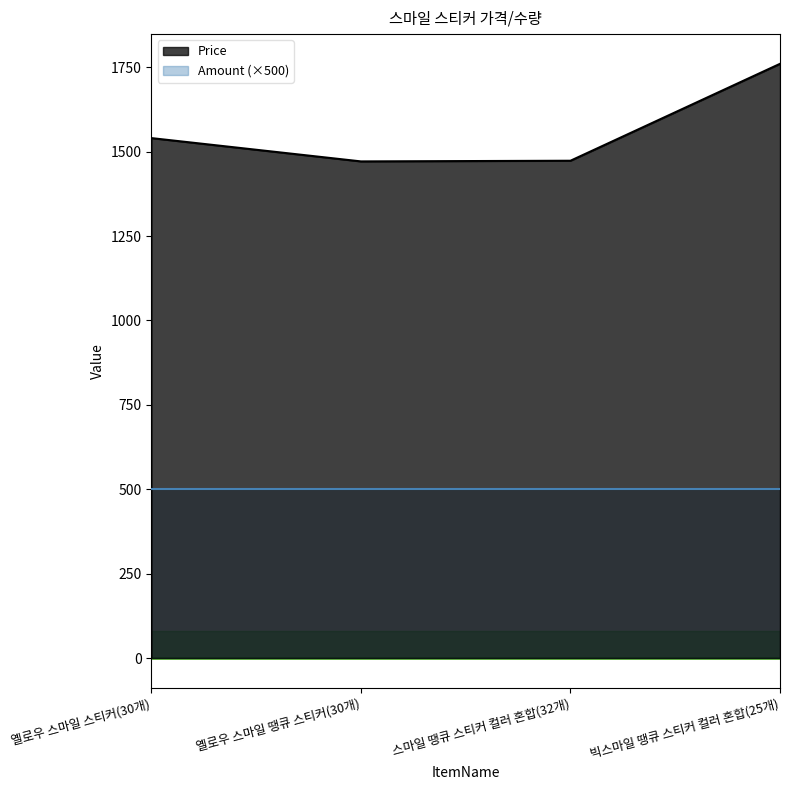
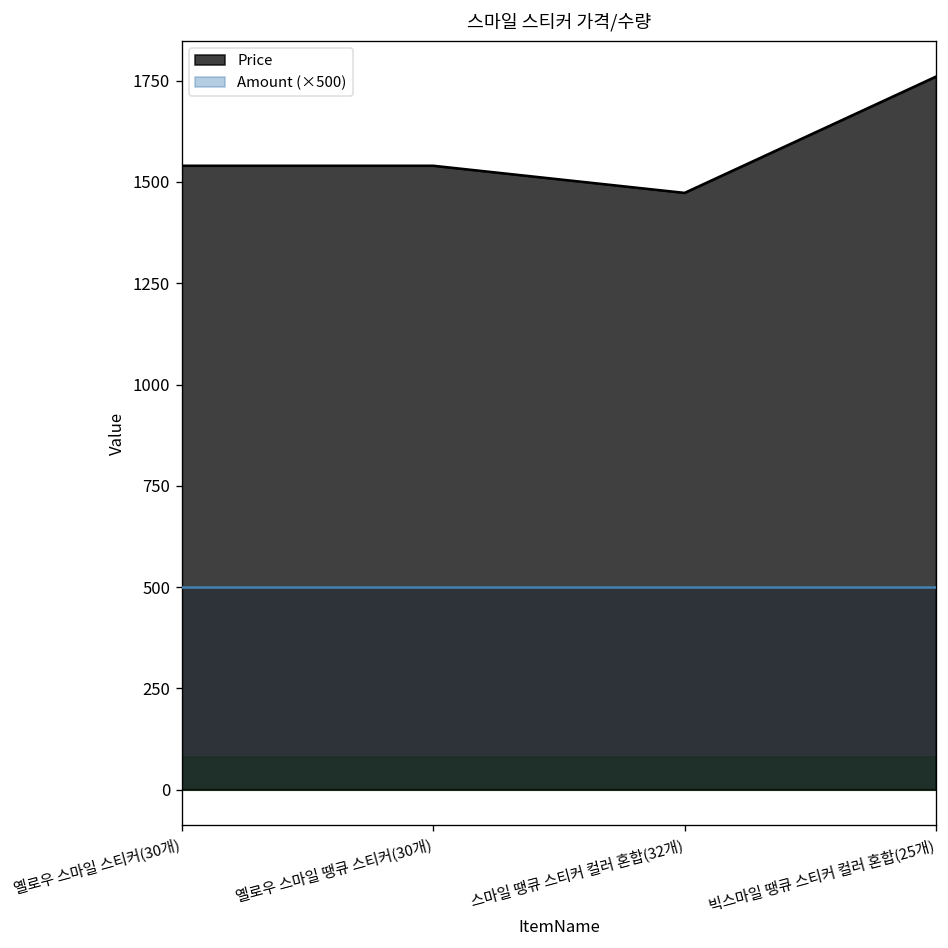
Price, 옐로우 스마일 땡큐 스티커(30개): 1470 -> 1540
